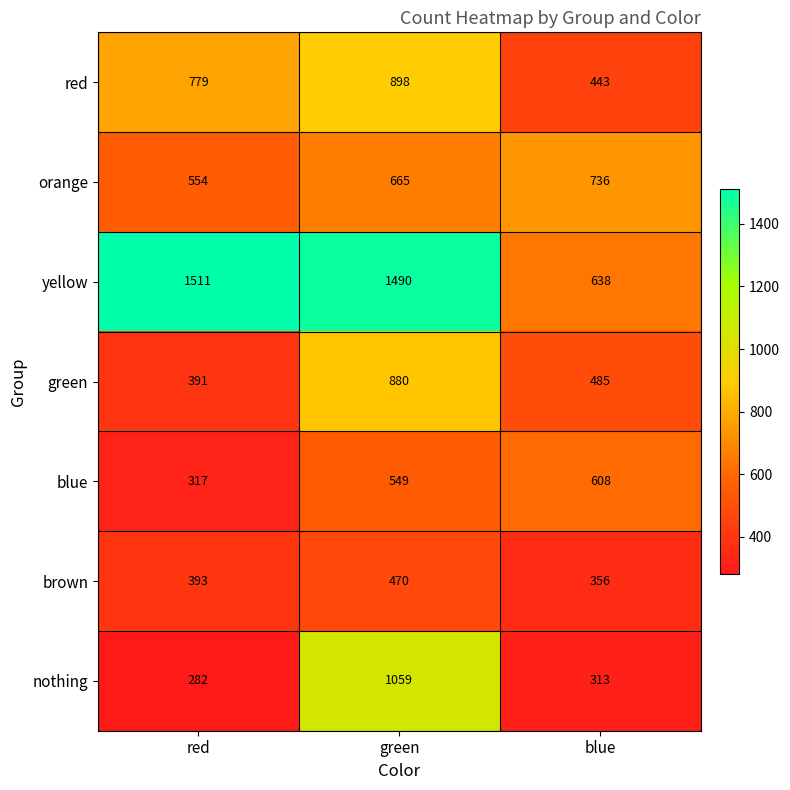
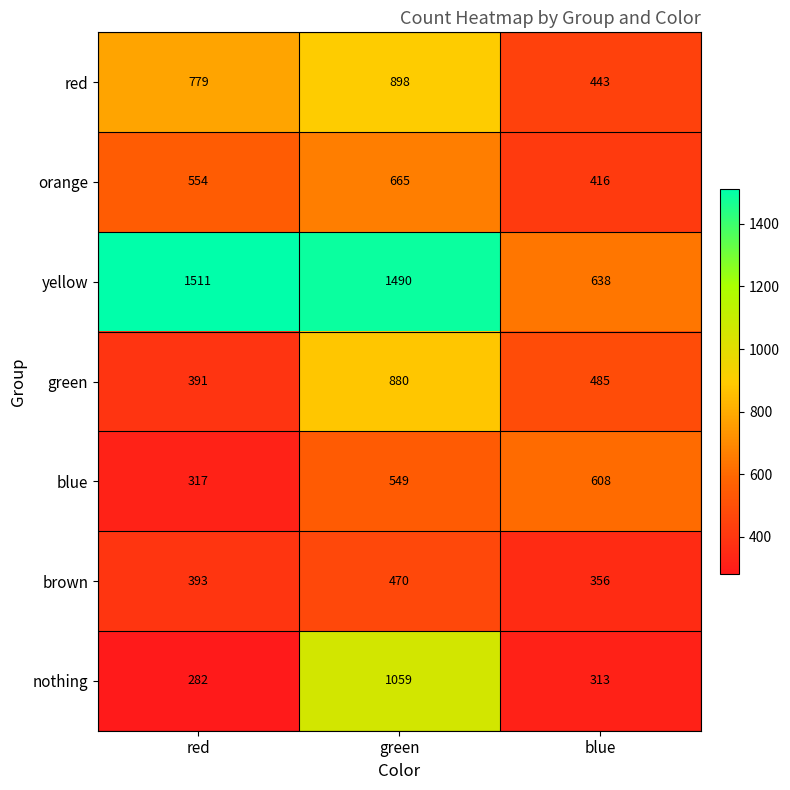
orange, blue: 736 -> 416
